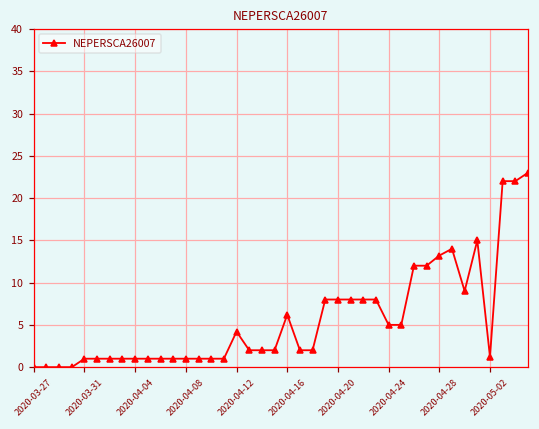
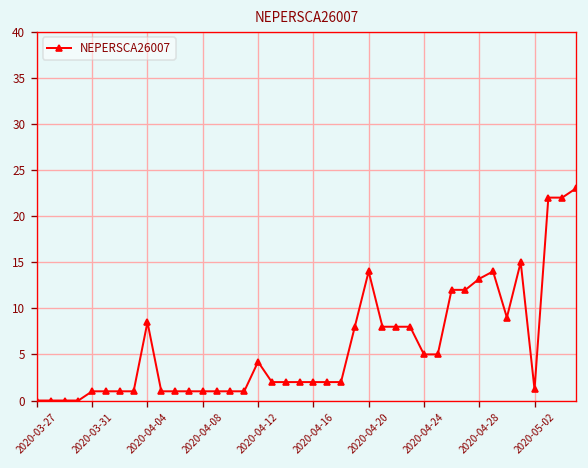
2020-04-04: 1 -> 9
2020-04-16: 6 -> 2
2020-04-20: 8 -> 14
